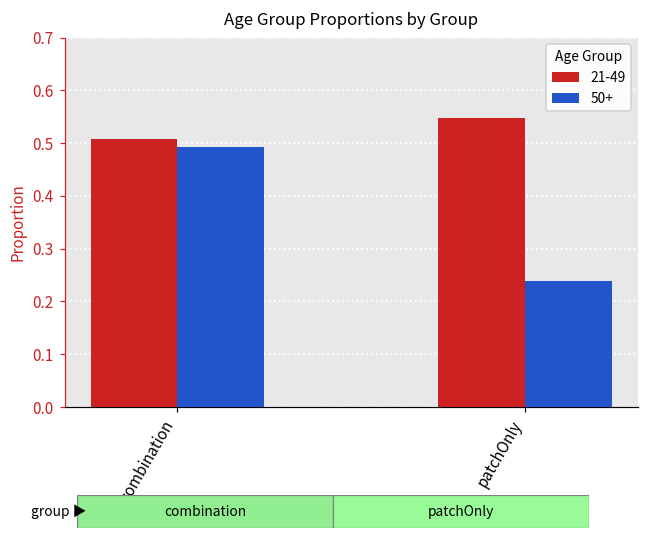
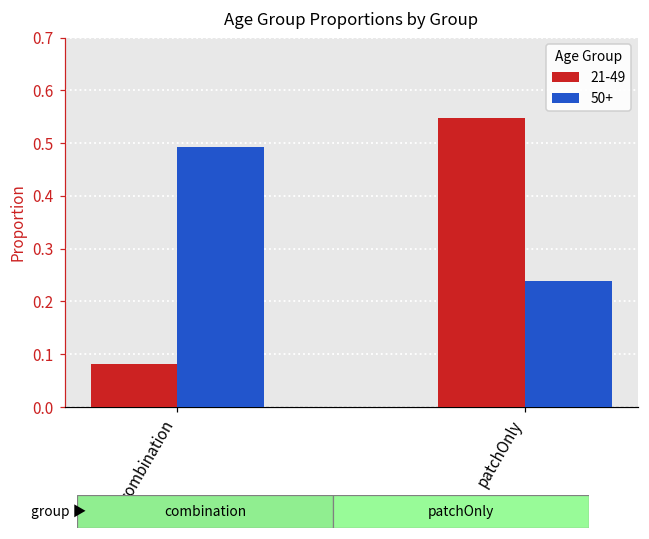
21-49, combination: 0.51 -> 0.08
